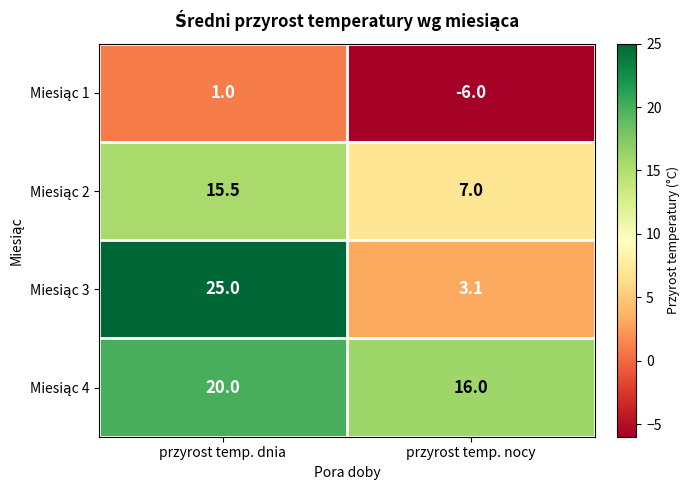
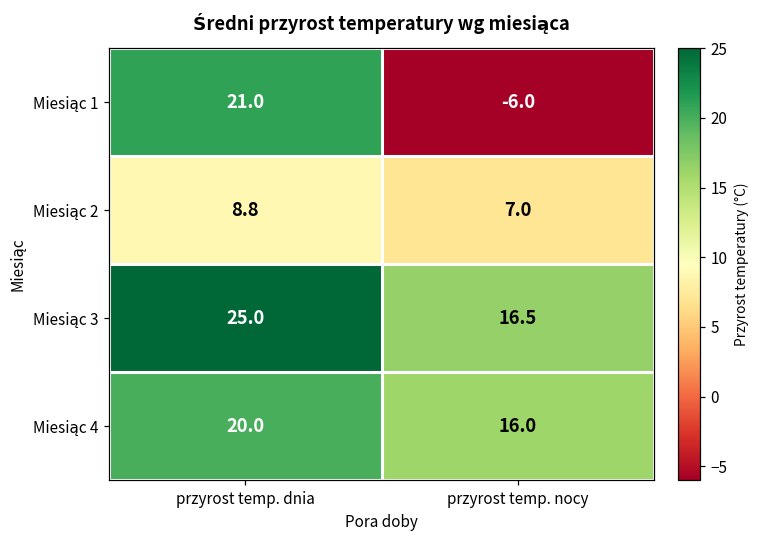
Miesiąc 1, przyrost temp. dnia: 1.0 -> 21.0
Miesiąc 2, przyrost temp. dnia: 15.5 -> 8.8
Miesiąc 3, przyrost temp. nocy: 3.1 -> 16.5
